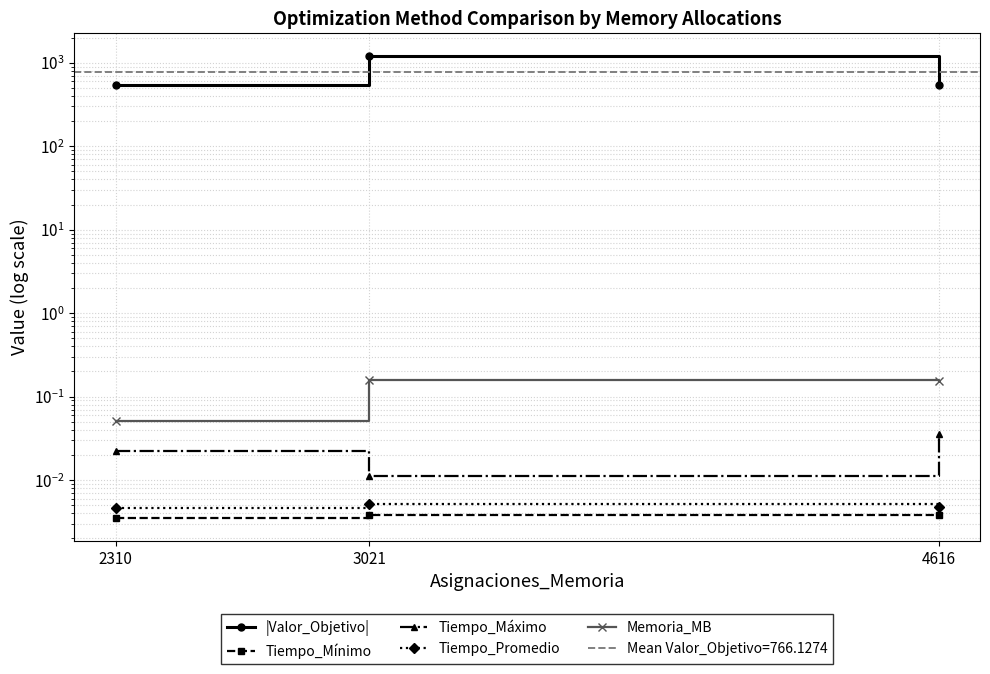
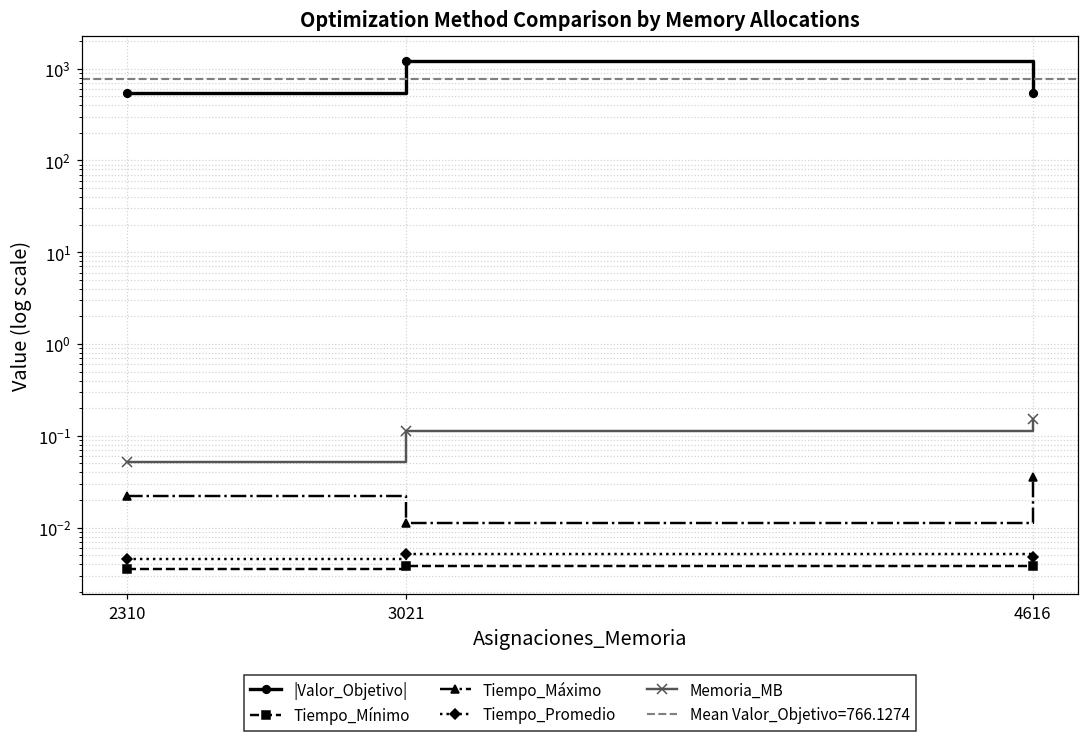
Memoria_MB, 3021: 0.16 -> 0.11
